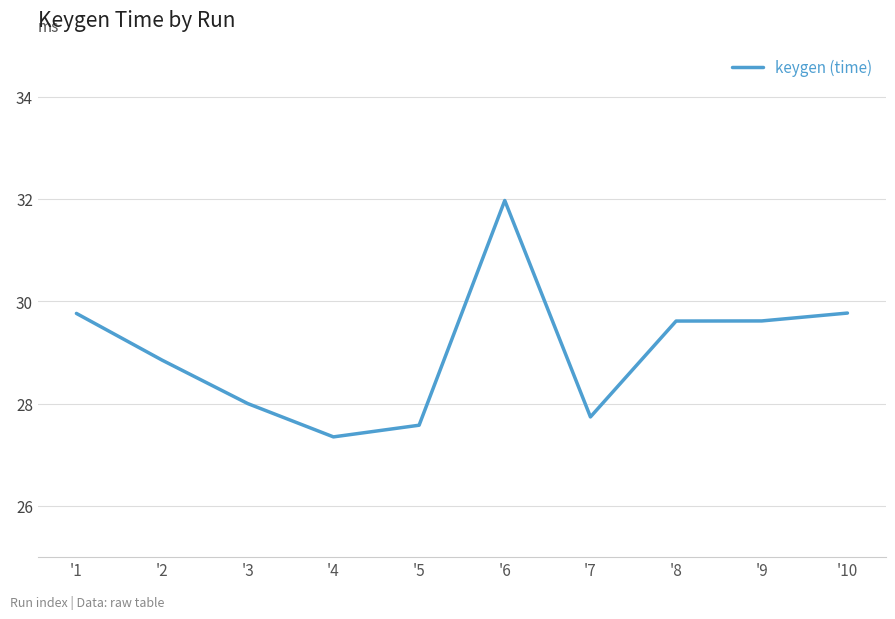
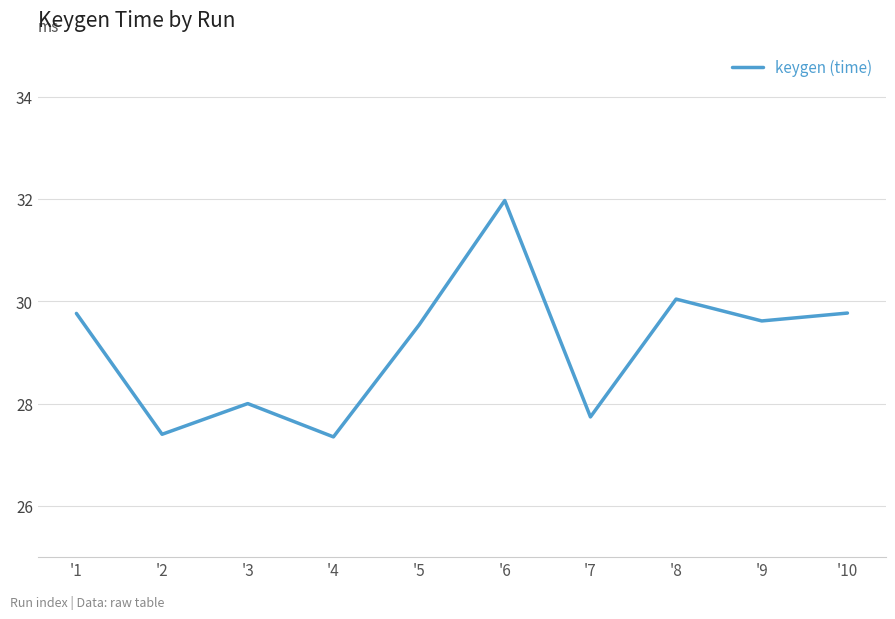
'2: 28.9 -> 27.4
'5: 27.6 -> 29.5
'8: 29.6 -> 30.0
